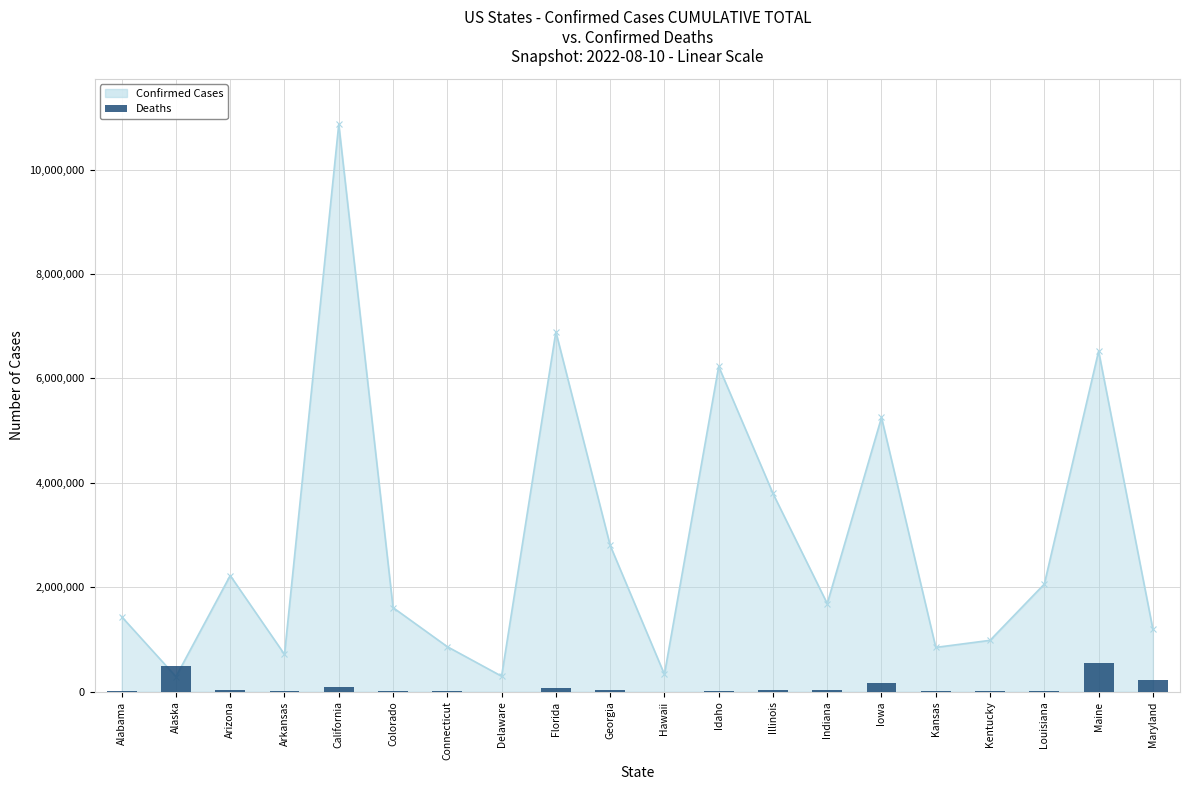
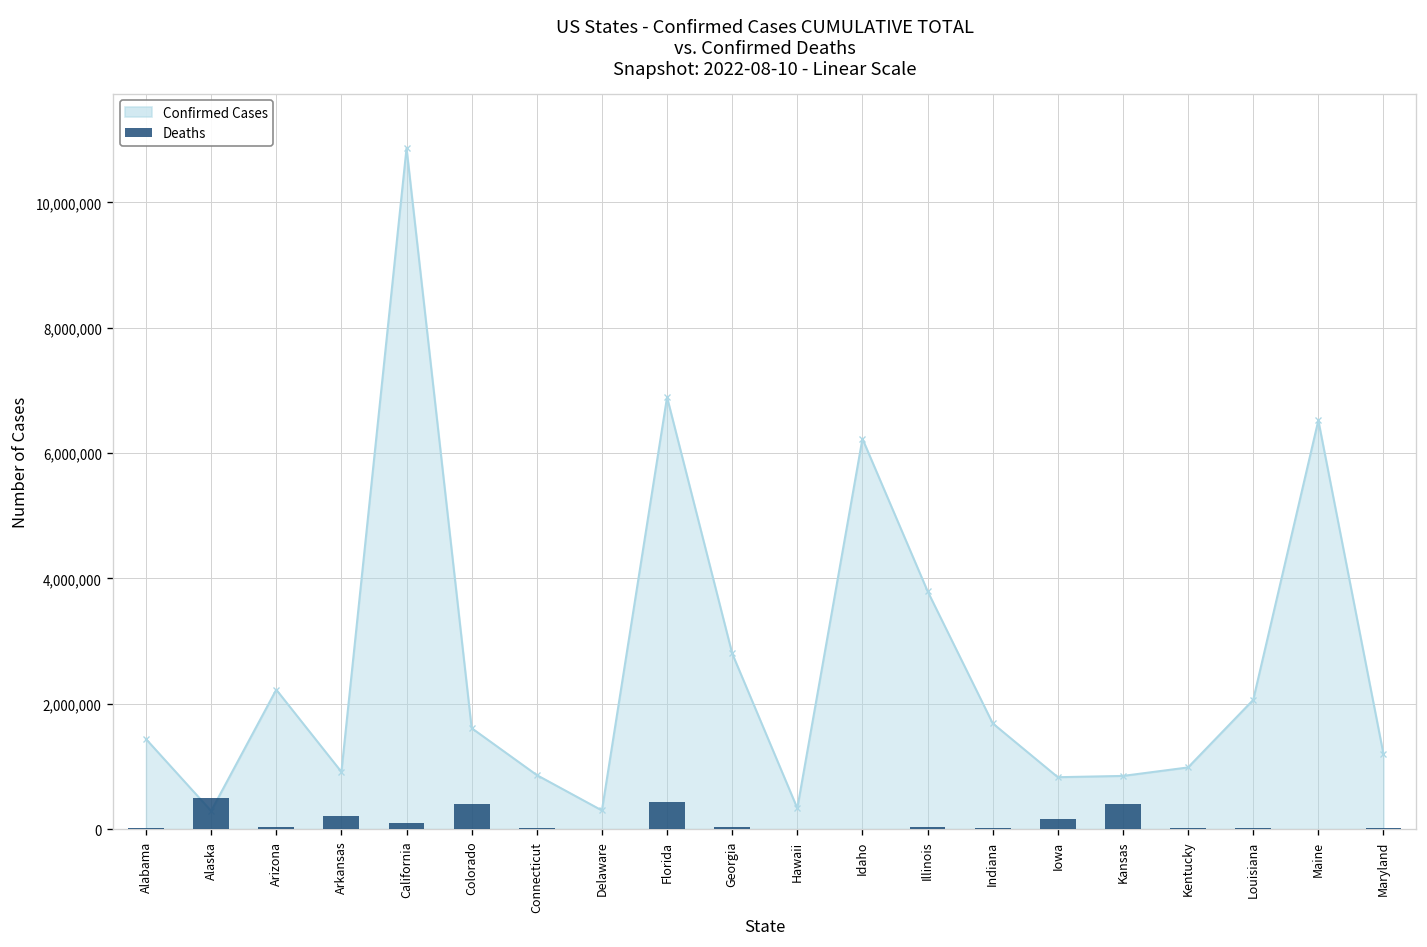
Confirmed Cases, Arkansas: 700,000 -> 900,000
Deaths, Arkansas: 0 -> 200,000
Deaths, Colorado: 0 -> 400,000
Deaths, Florida: 100,000 -> 400,000
Confirmed Cases, Iowa: 5,300,000 -> 800,000
Deaths, Kansas: 0 -> 400,000
Deaths, Maine: 500,000 -> 0
Deaths, Maryland: 200,000 -> 0
